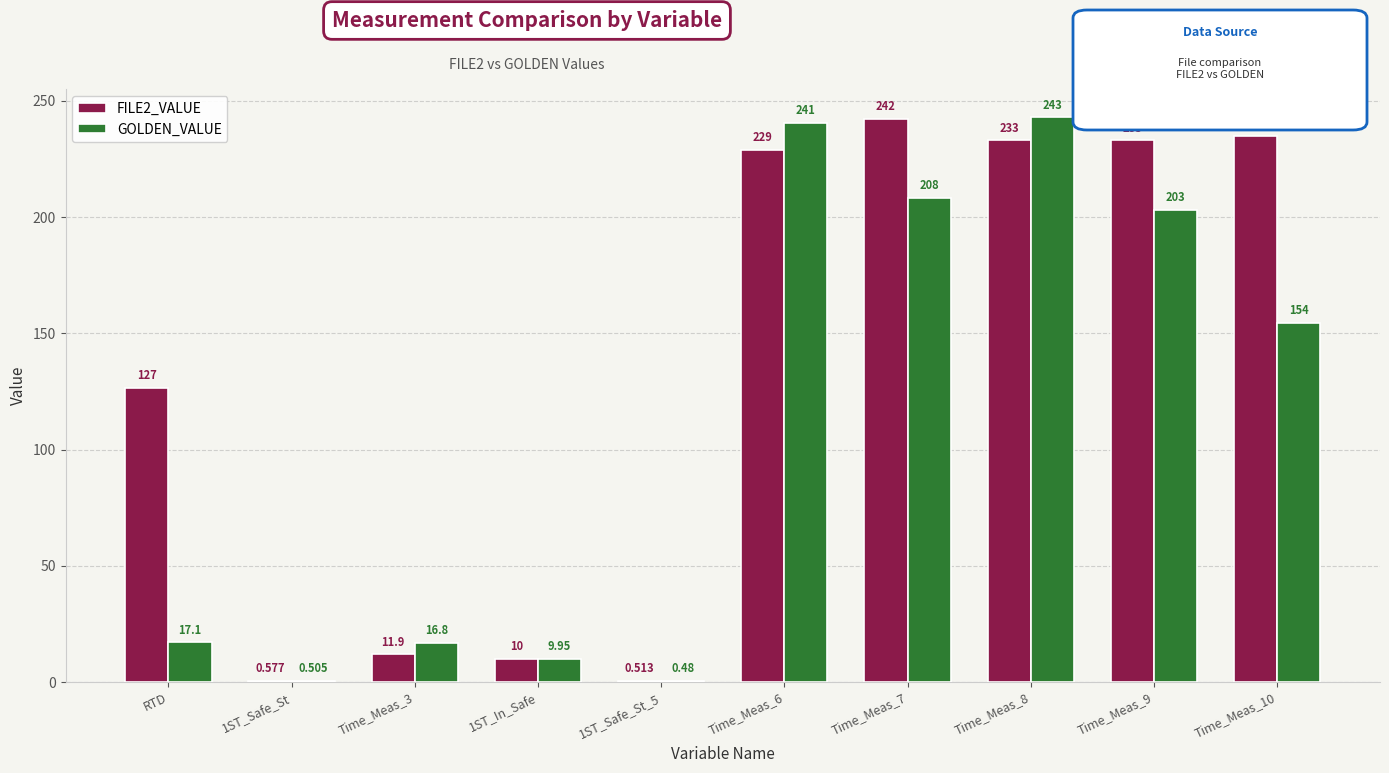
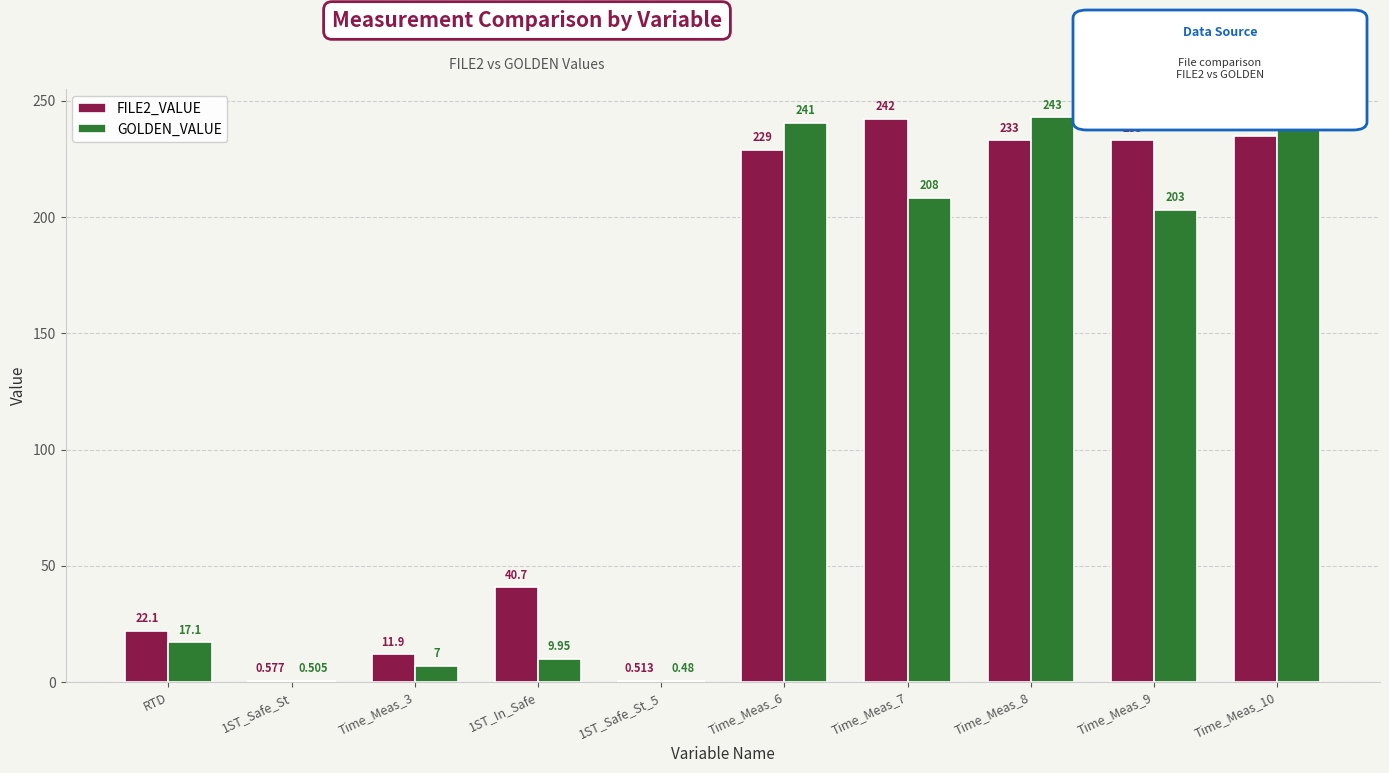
FILE2_VALUE, RTD: 127 -> 22.1
GOLDEN_VALUE, Time_Meas_3: 16.8 -> 7
FILE2_VALUE, 1ST_In_Safe: 10 -> 40.7
GOLDEN_VALUE, Time_Meas_10: 155 -> 239
